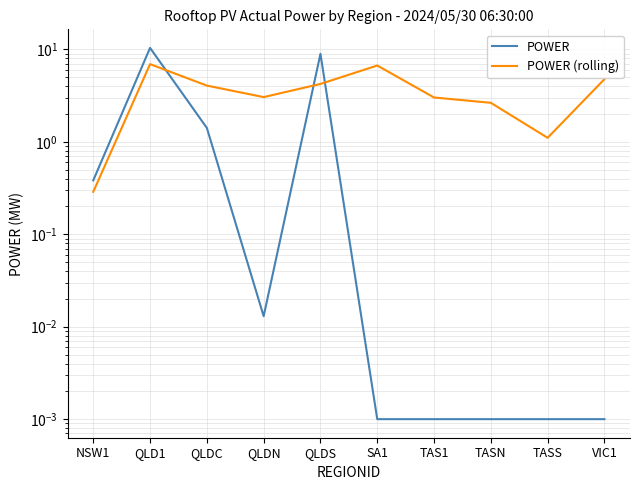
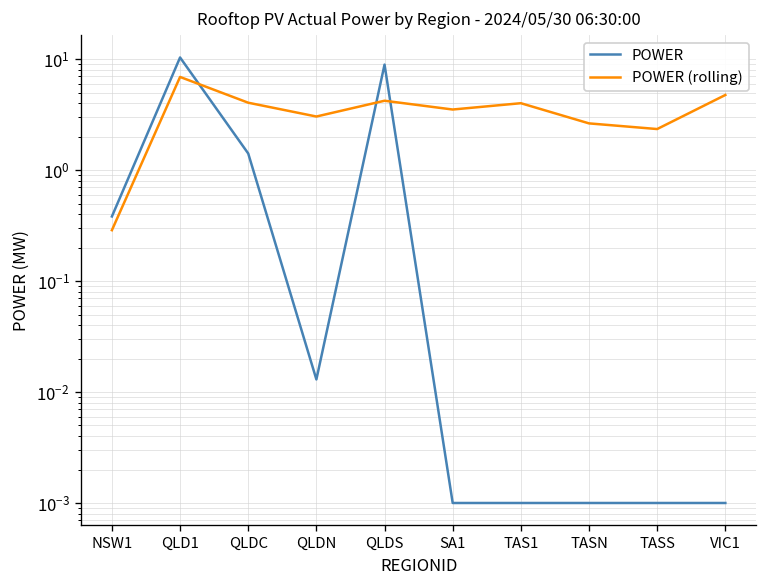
POWER (rolling), SA1: 7 -> 3.5
POWER (rolling), TAS1: 3.0 -> 4
POWER (rolling), TASS: 1.1 -> 2.4
